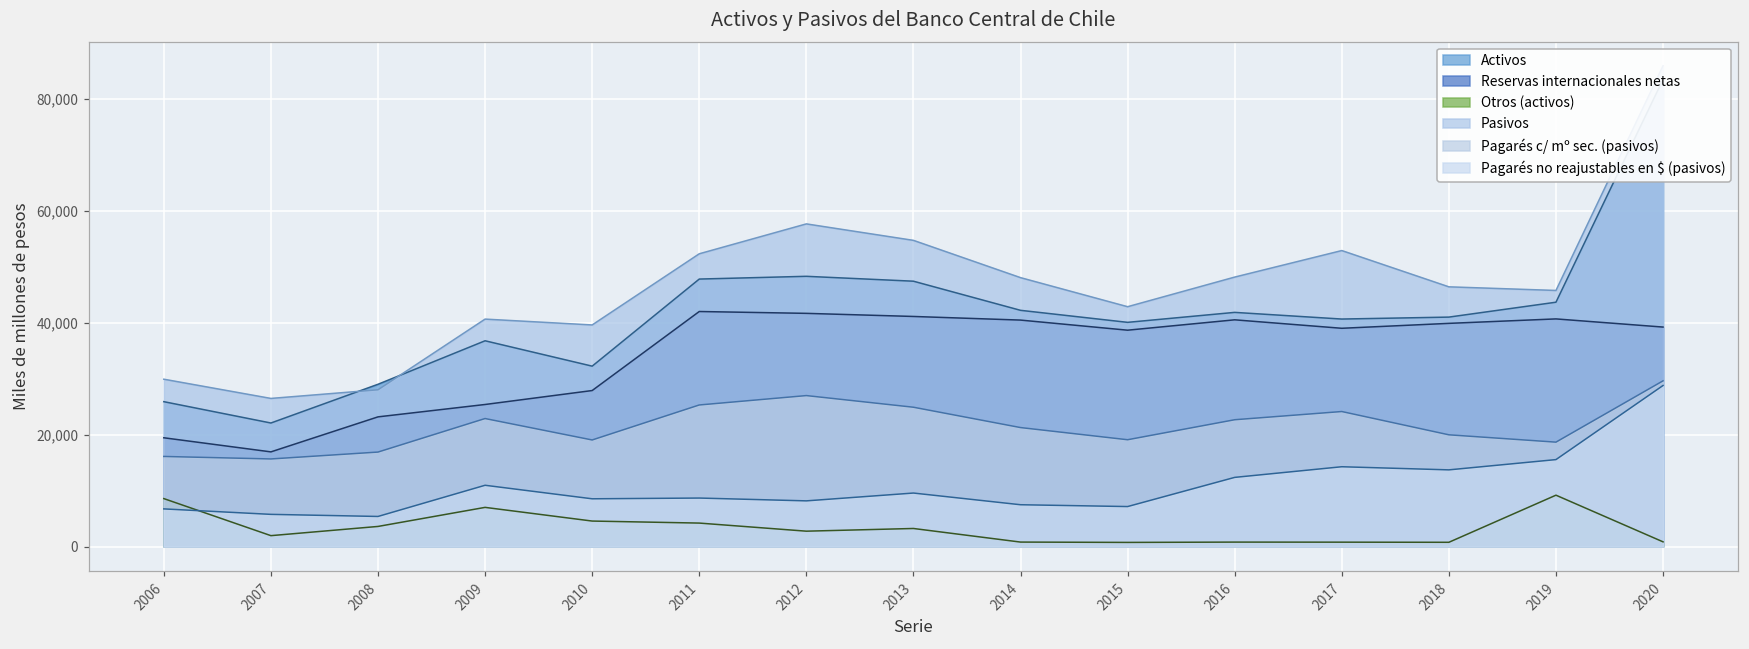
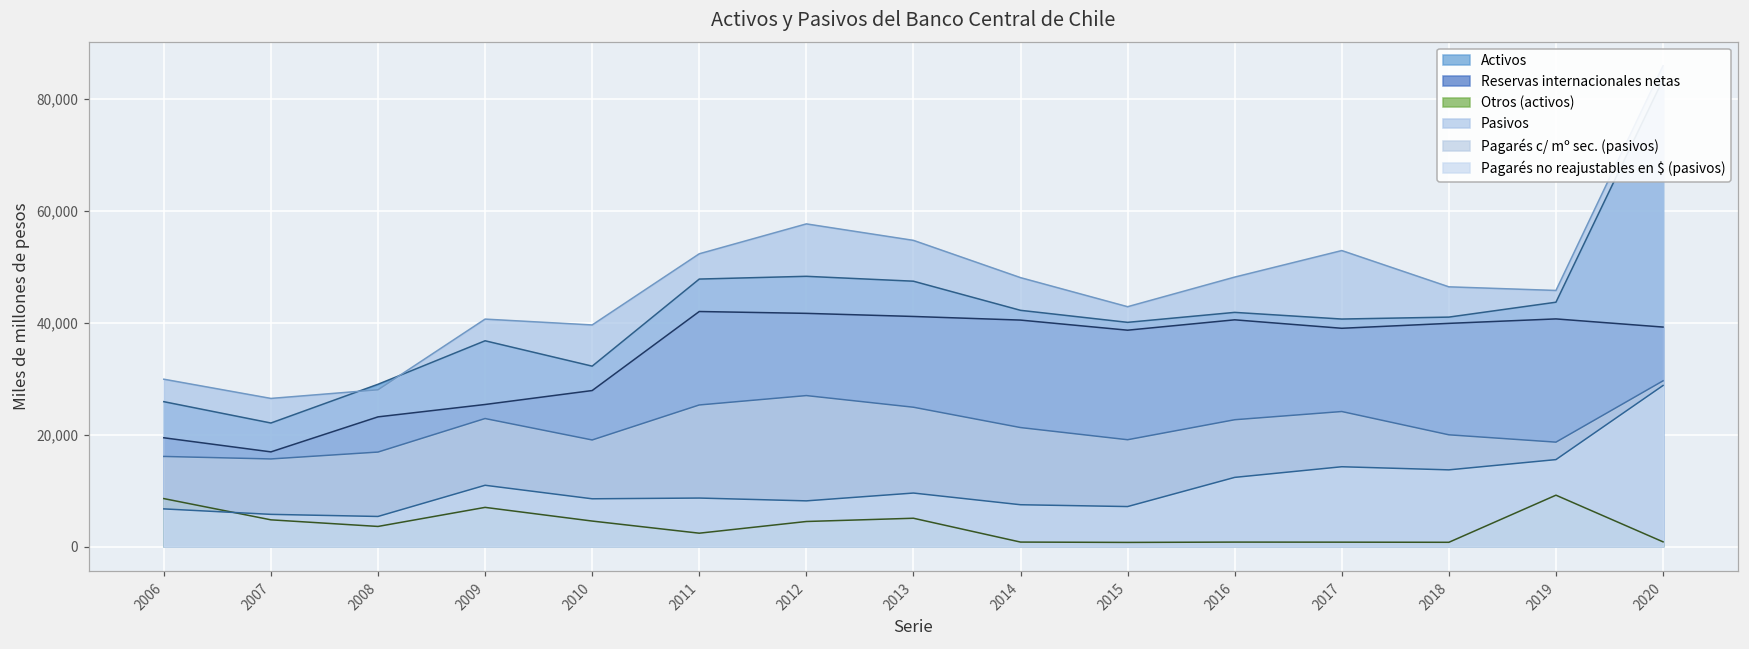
Otros (activos), 2007: 2,000 -> 5,000
Otros (activos), 2011: 4,000 -> 2,000
Otros (activos), 2012: 3,000 -> 4,000
Otros (activos), 2013: 3,000 -> 5,000
